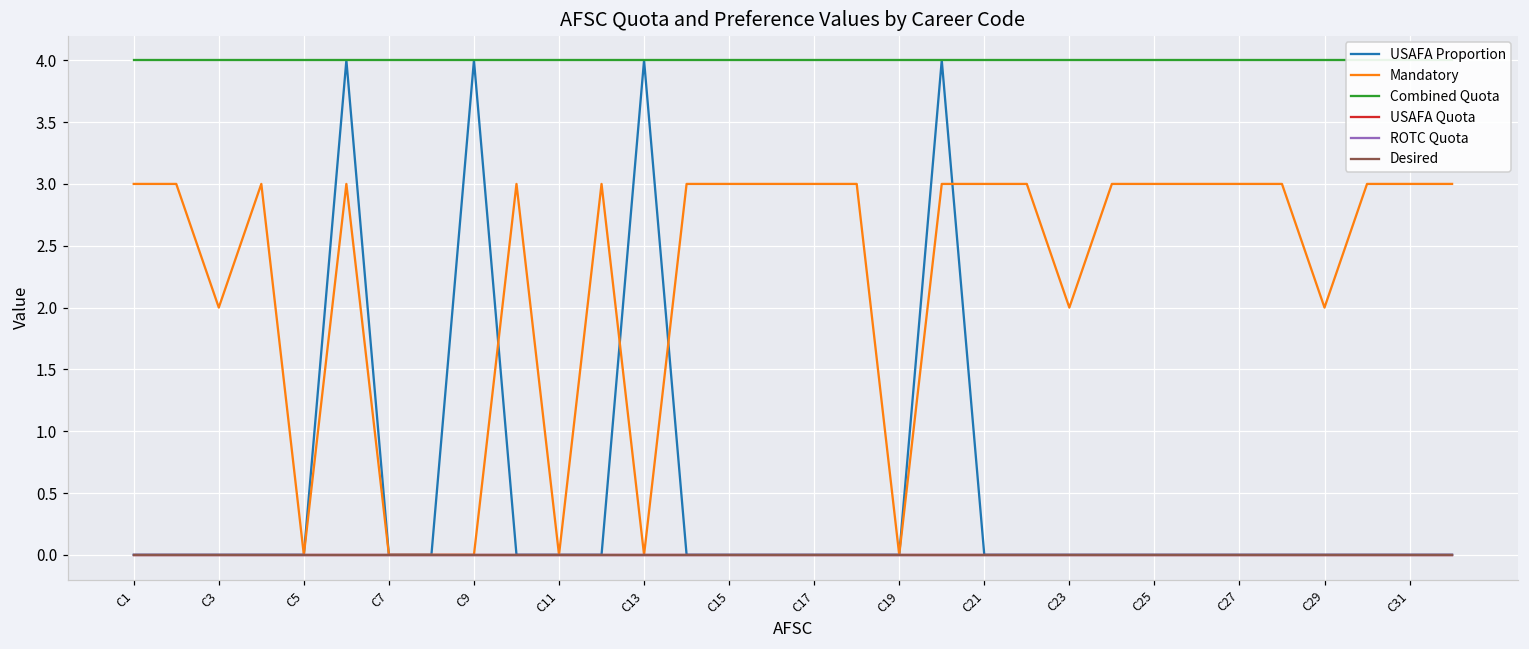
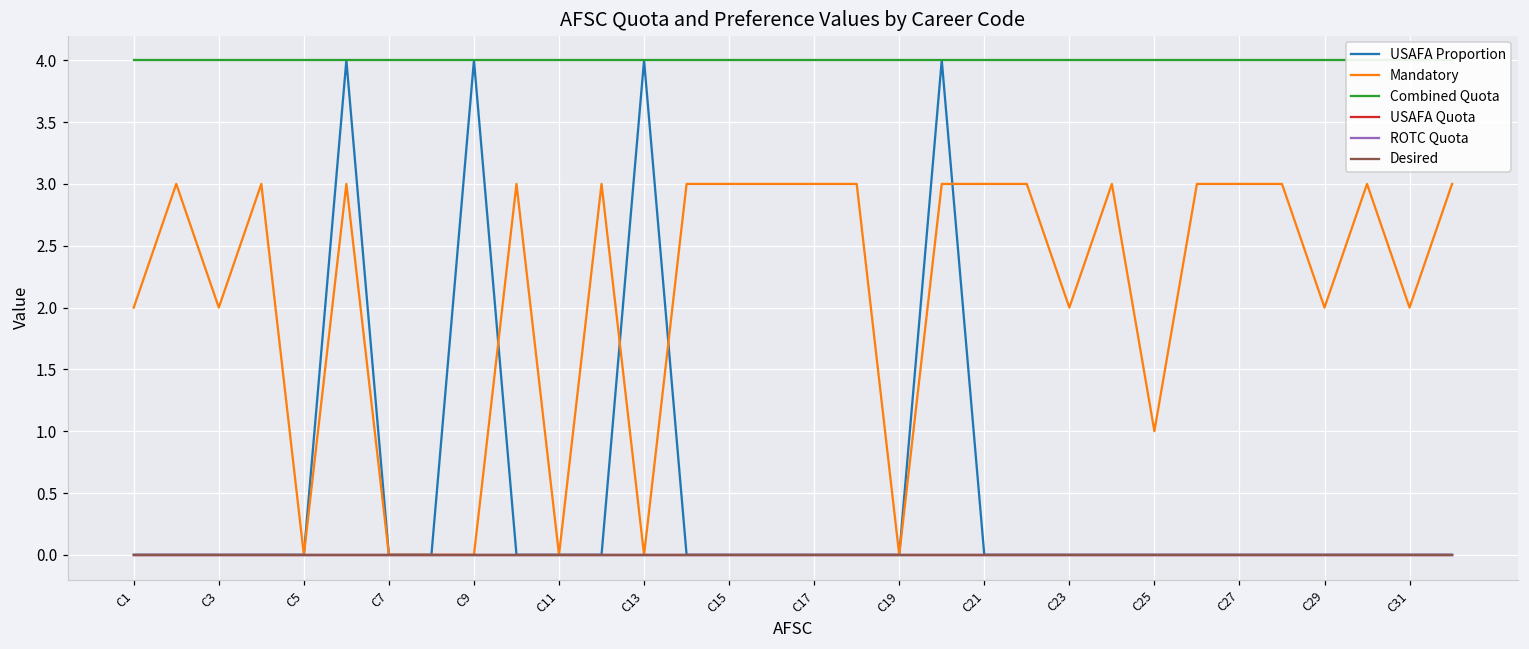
Mandatory, C1: 3 -> 2
Mandatory, C25: 3 -> 1
Mandatory, C31: 3 -> 2
